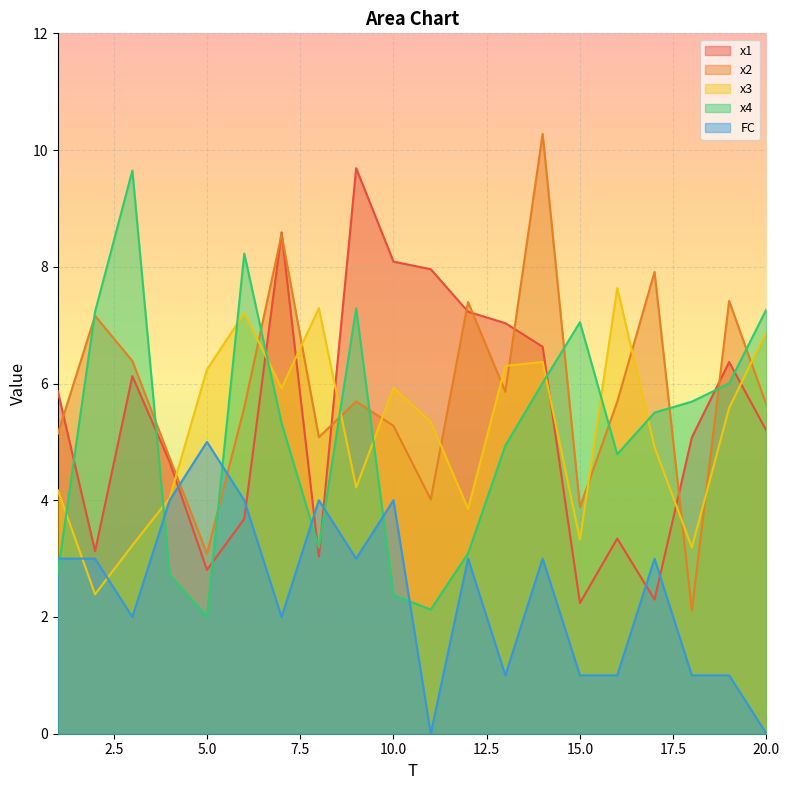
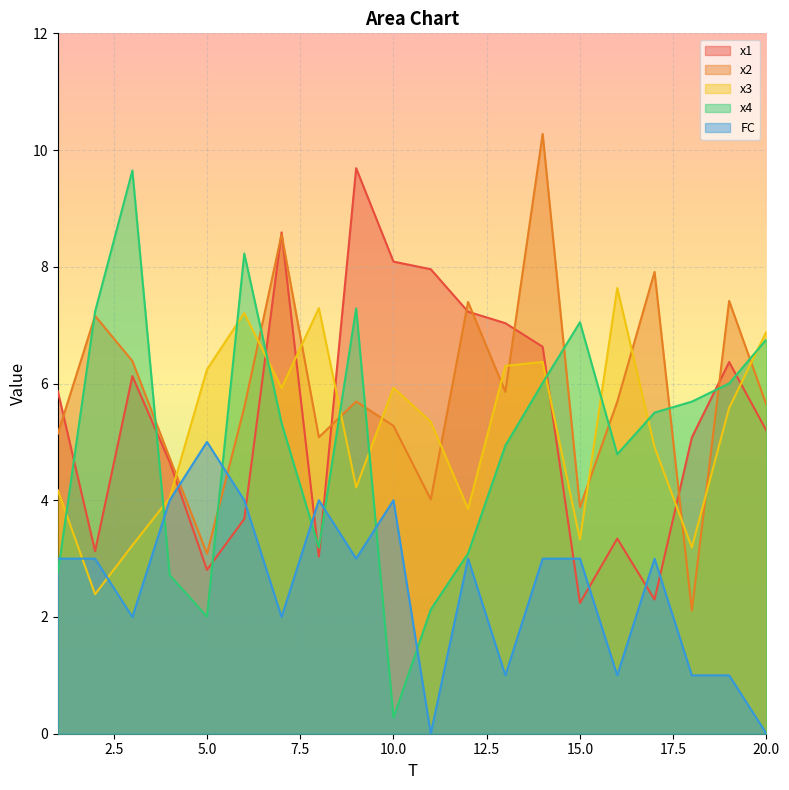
x4, 10.0: 2.4 -> 0.3
FC, 15.0: 1 -> 3
x4, 20.0: 7.3 -> 6.8
